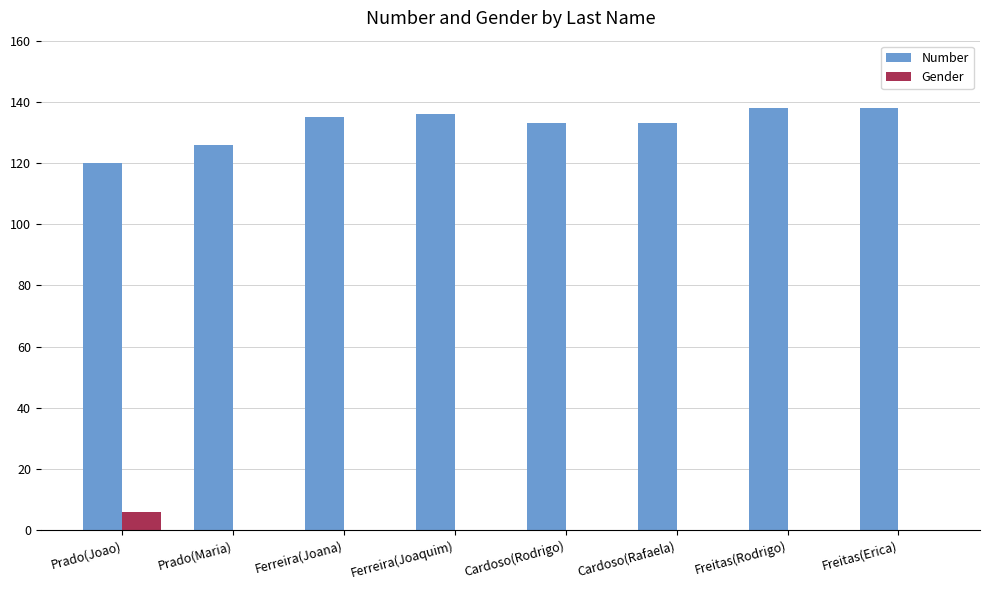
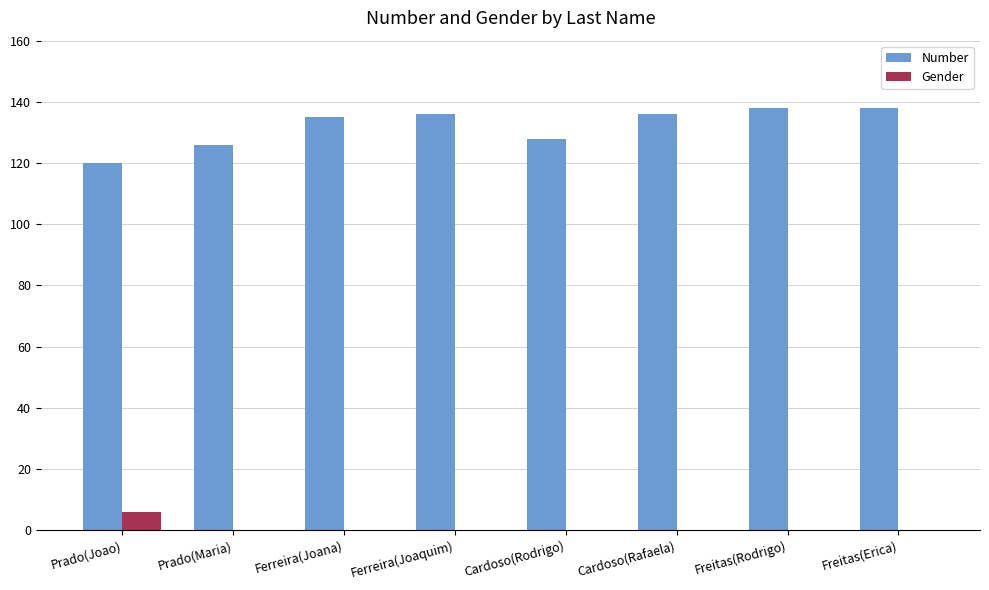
Number, Cardoso(Rodrigo): 133 -> 128
Number, Cardoso(Rafaela): 133 -> 136
